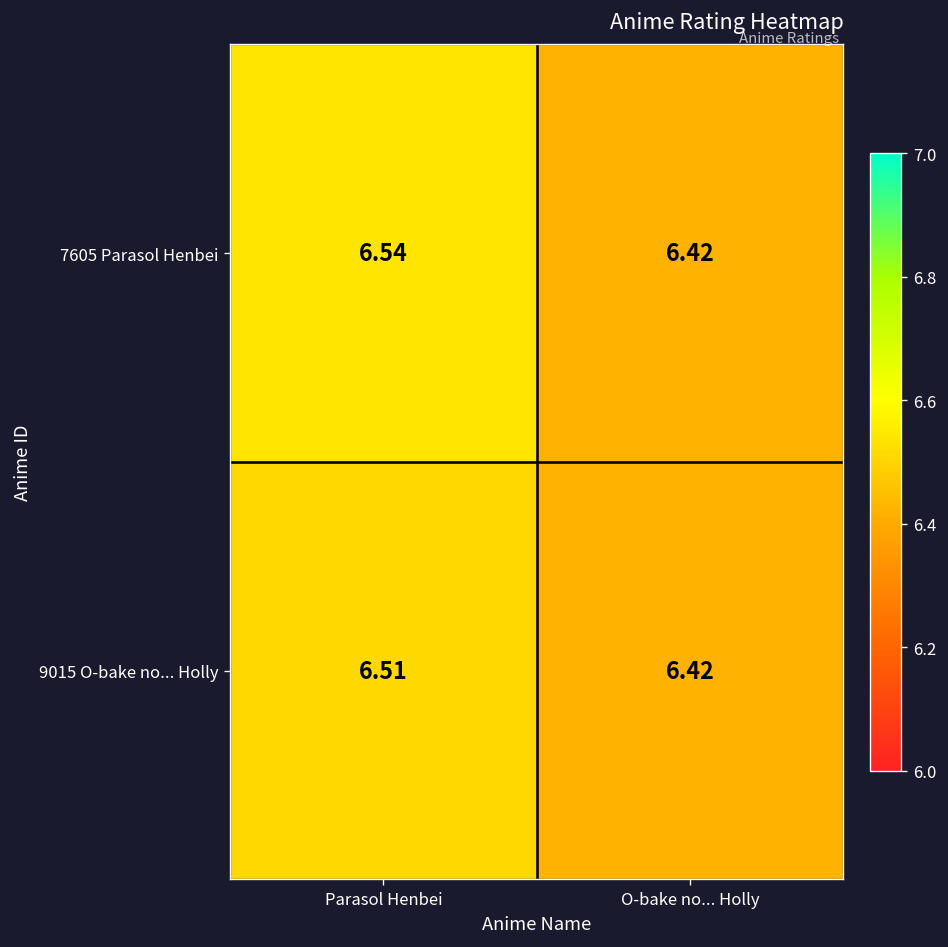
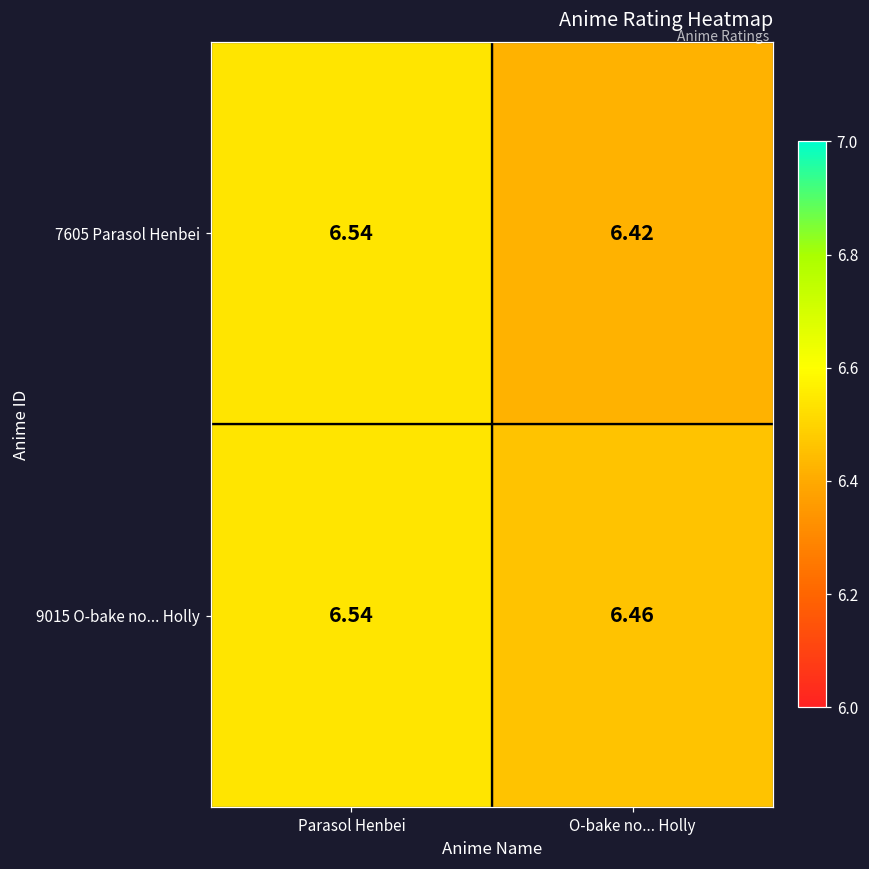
9015 O-bake no... Holly, Parasol Henbei: 6.51 -> 6.54
9015 O-bake no... Holly, O-bake no... Holly: 6.42 -> 6.46
